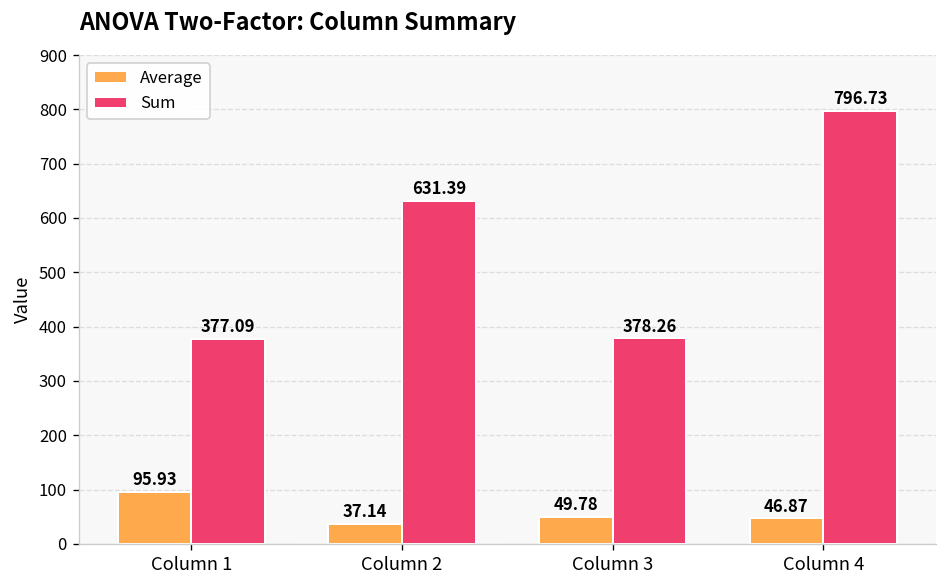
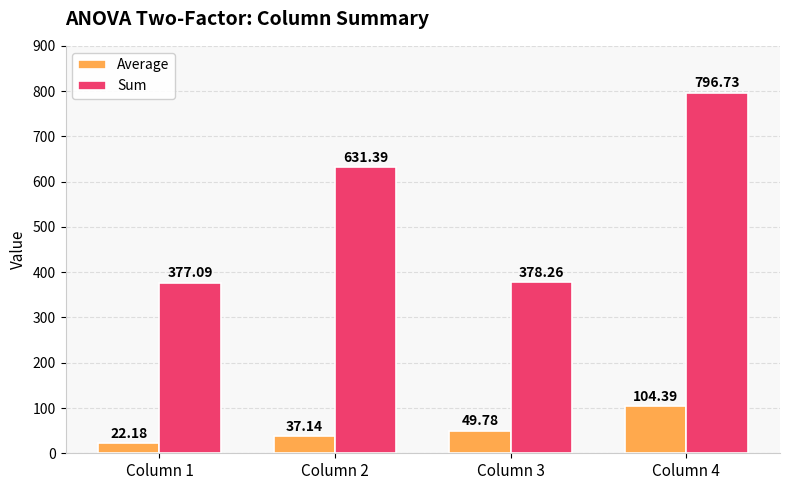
Average, Column 1: 95.93 -> 22.18
Average, Column 4: 46.87 -> 104.39
